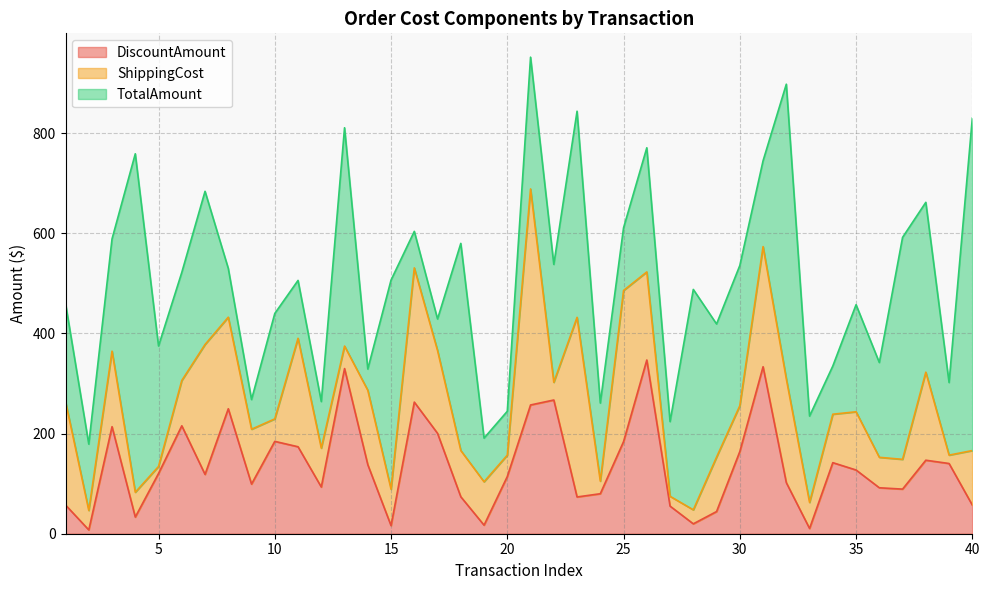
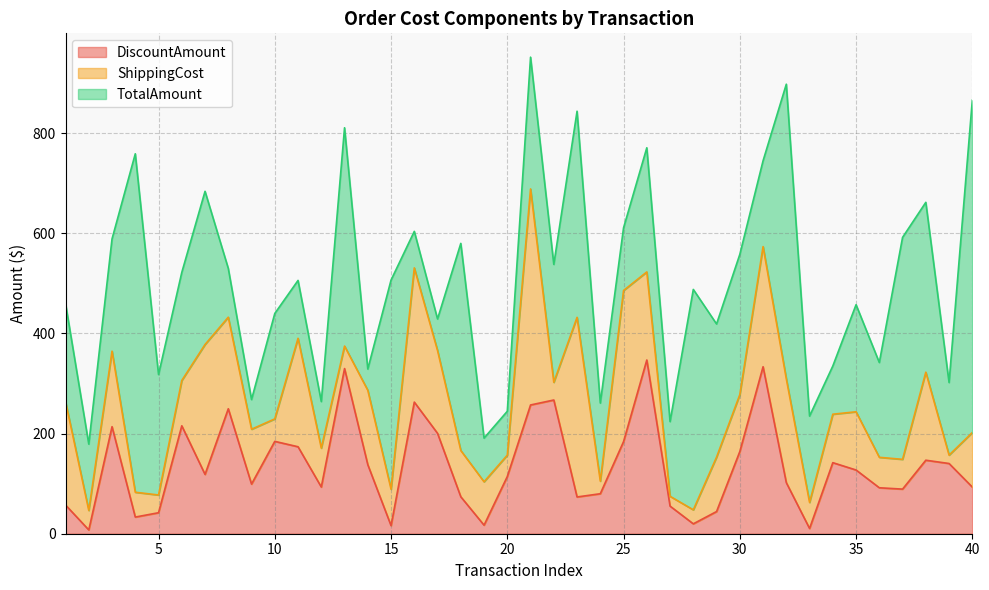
DiscountAmount, 5: 120 -> 40
ShippingCost, 5: 10 -> 40
ShippingCost, 30: 90 -> 110
DiscountAmount, 40: 60 -> 90
